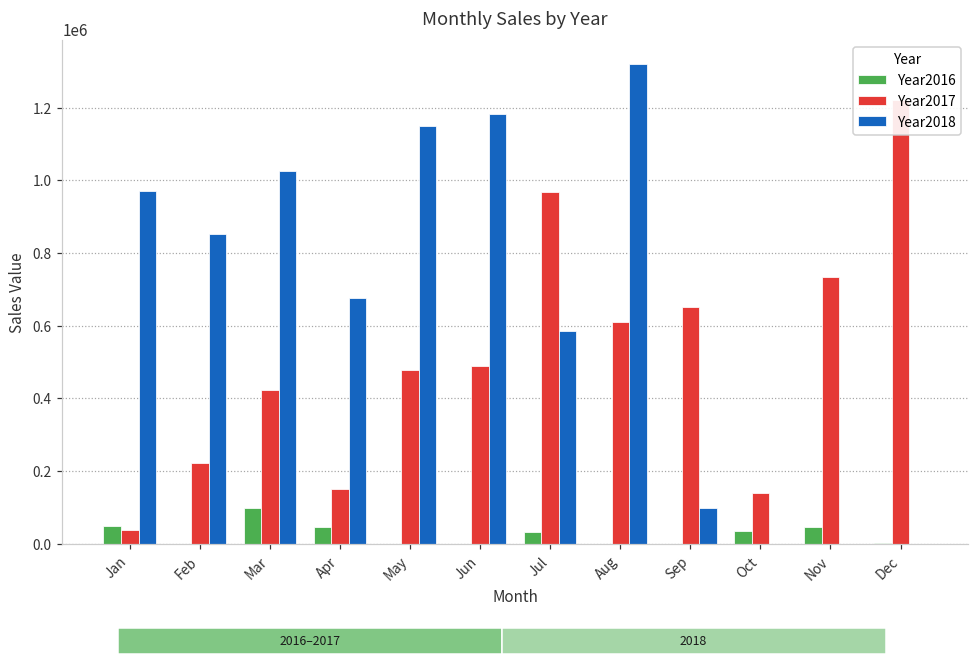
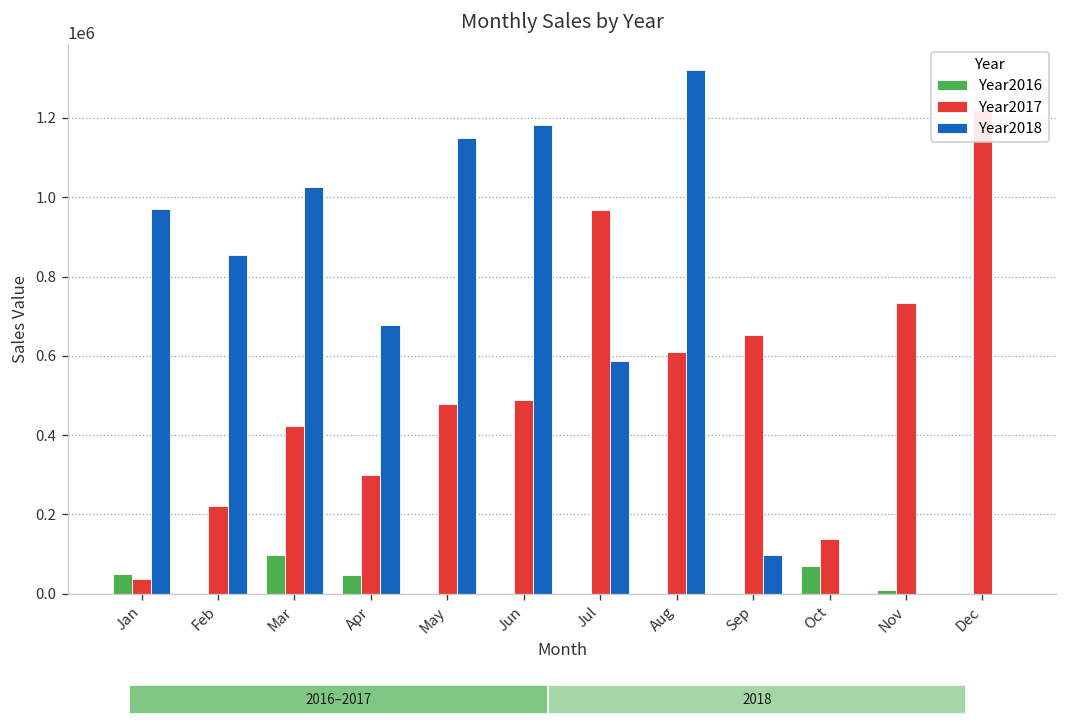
Monthly Sales by Year, Year2017, Apr: 150000 -> 300000
Monthly Sales by Year, Year2016, Jul: 30000 -> 0
Monthly Sales by Year, Year2016, Oct: 30000 -> 70000
Monthly Sales by Year, Year2016, Nov: 50000 -> 10000
